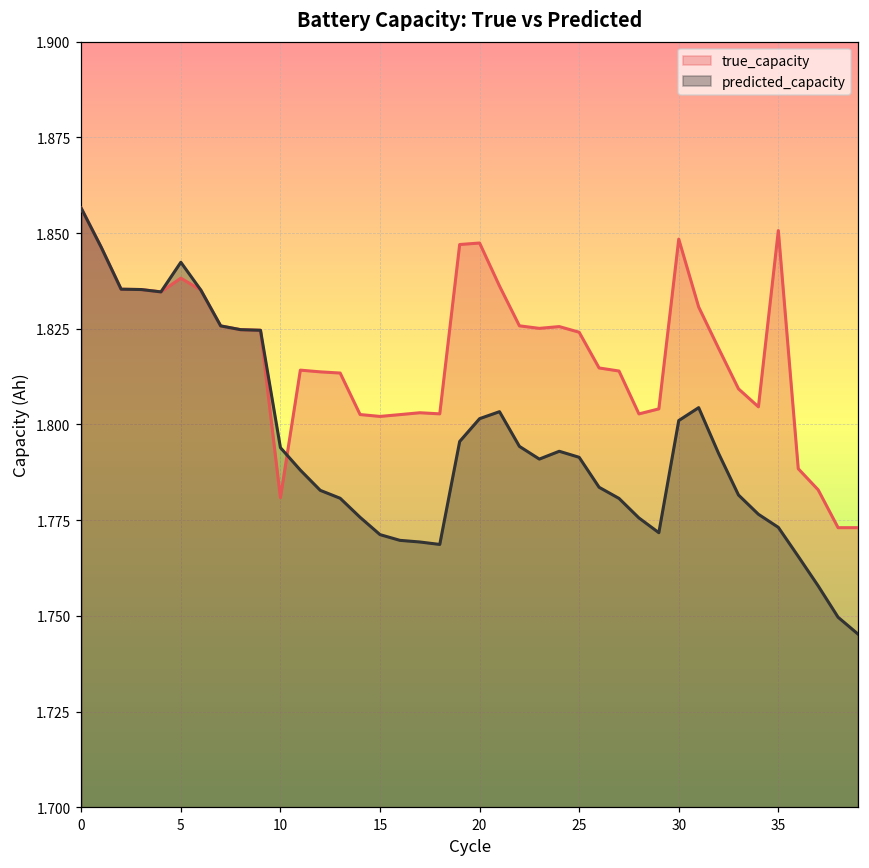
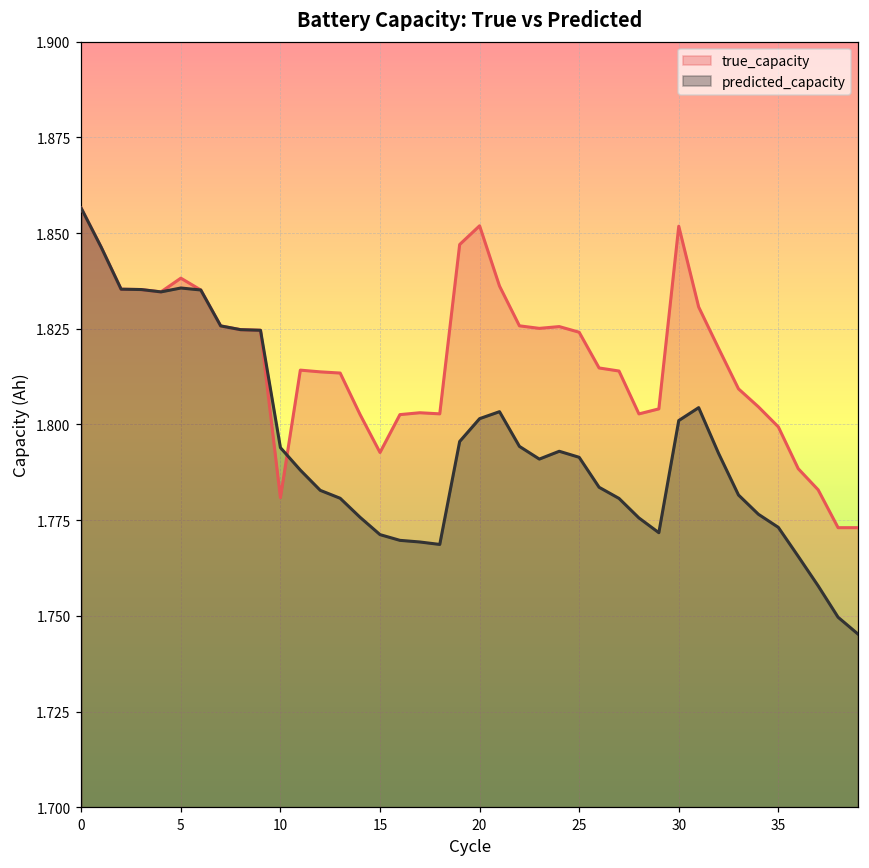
predicted_capacity, 5: 1.842 -> 1.836
true_capacity, 15: 1.802 -> 1.793
true_capacity, 20: 1.847 -> 1.852
true_capacity, 30: 1.848 -> 1.852
true_capacity, 35: 1.851 -> 1.799
